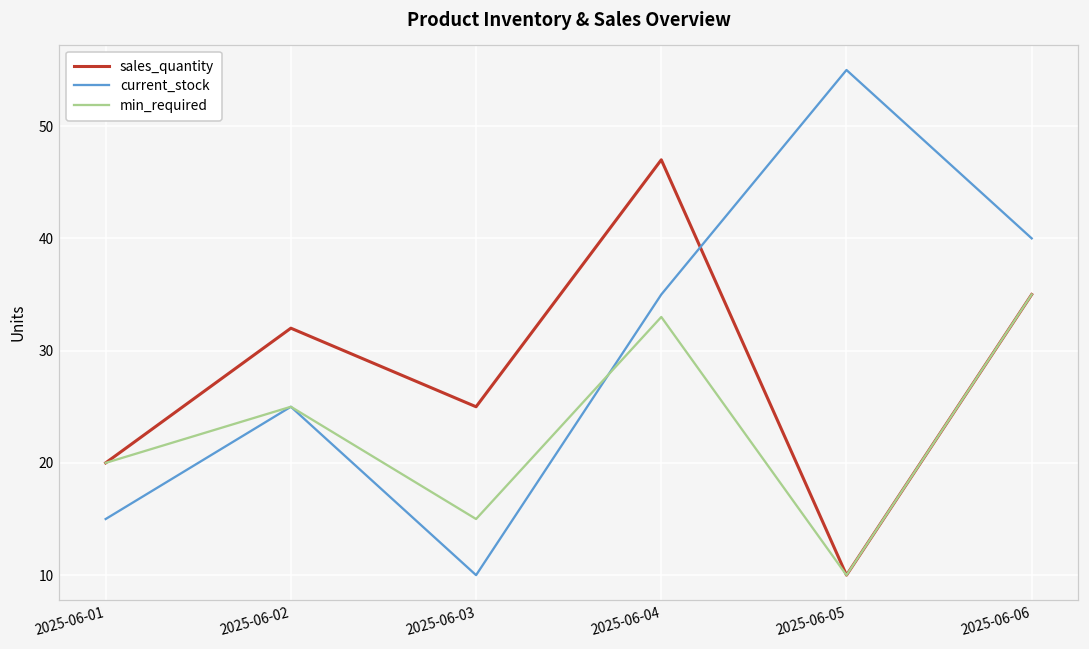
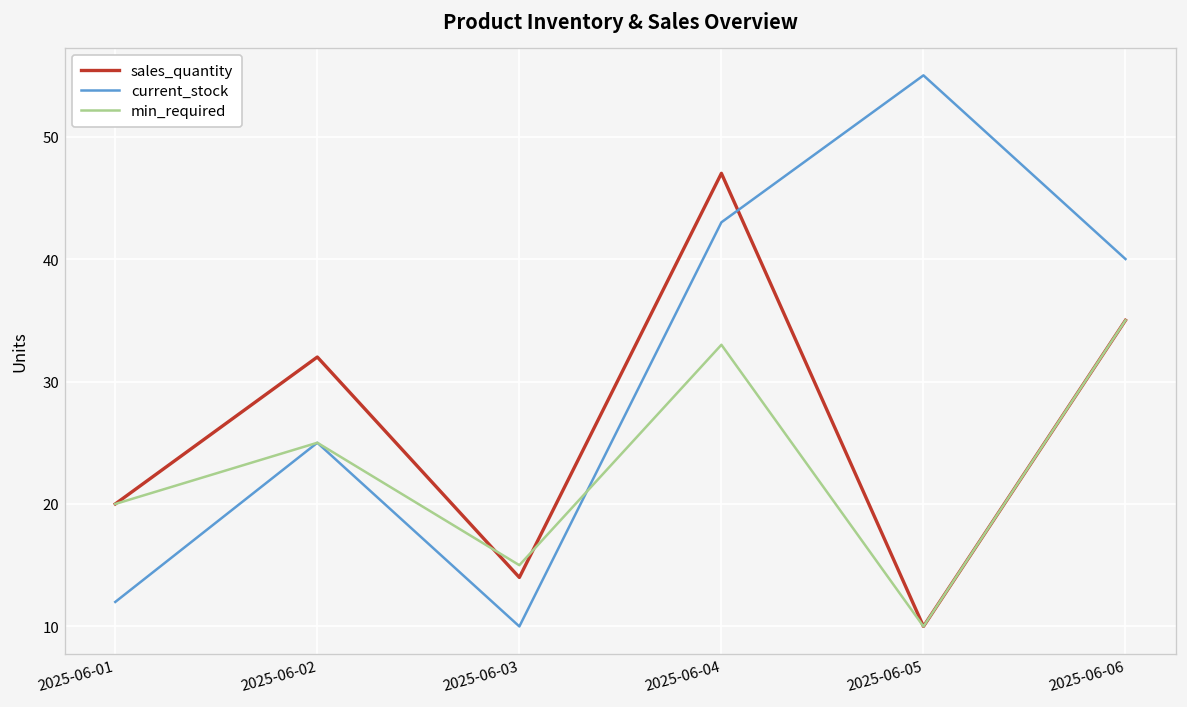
current_stock, 2025-06-01: 15 -> 12
sales_quantity, 2025-06-03: 25 -> 14
current_stock, 2025-06-04: 35 -> 43
